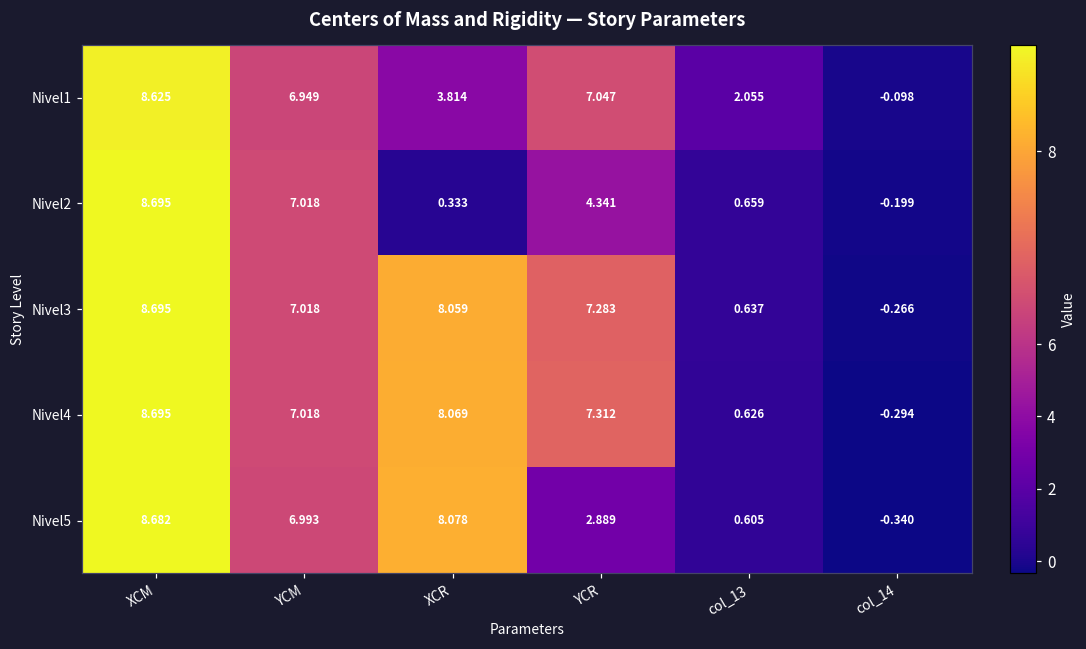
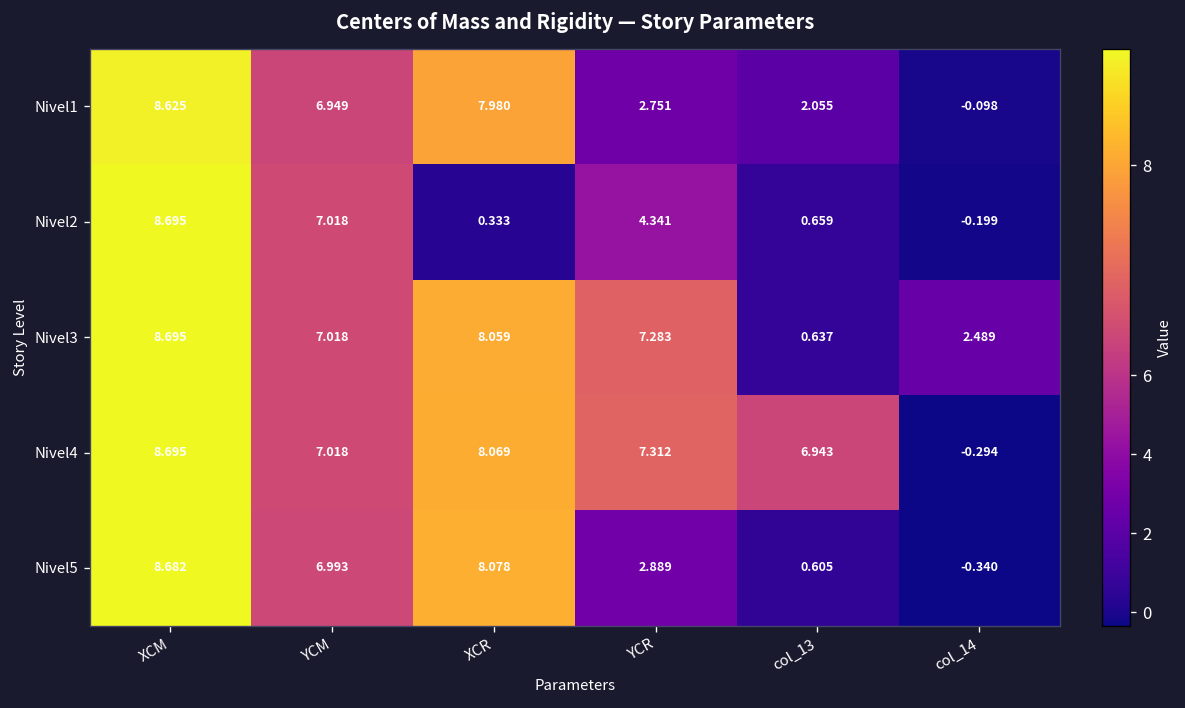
Nivel1, XCR: 3.814 -> 7.980
Nivel1, YCR: 7.047 -> 2.751
Nivel3, col_14: -0.266 -> 2.489
Nivel4, col_13: 0.626 -> 6.943
